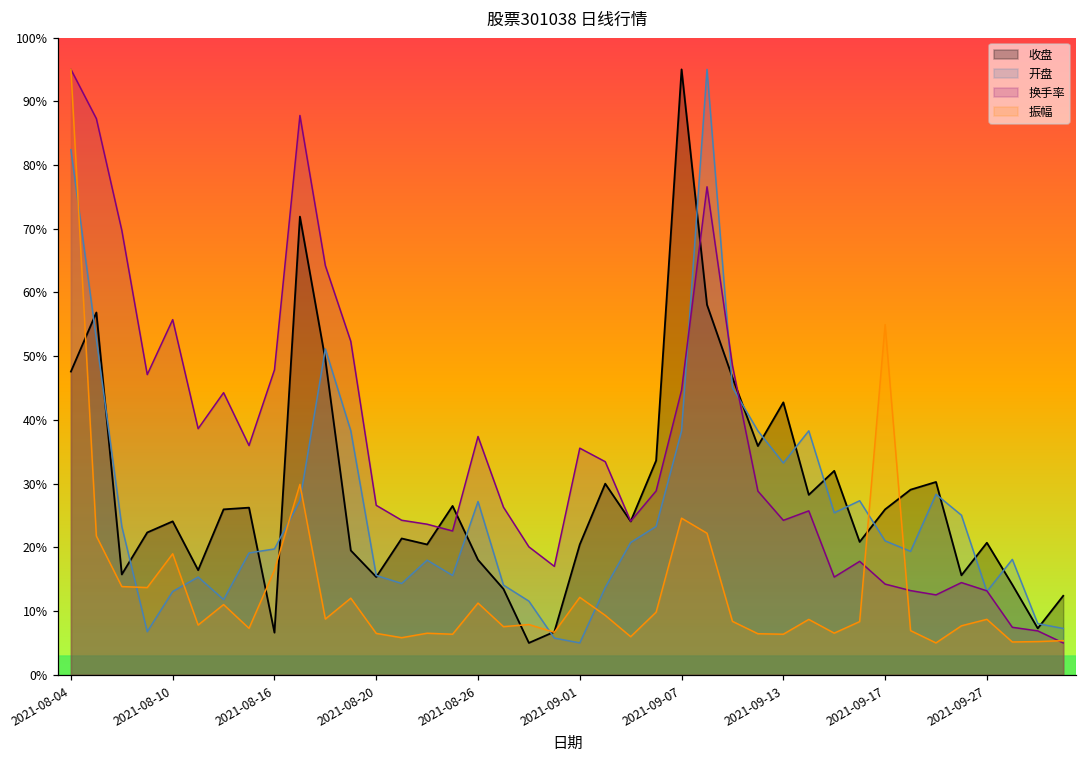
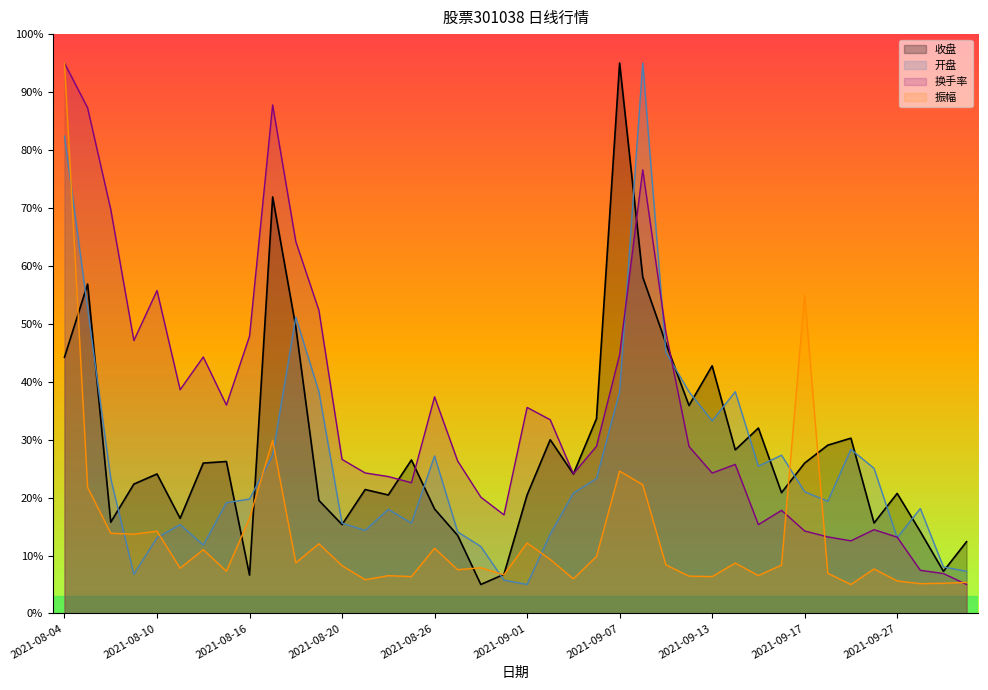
收盘, 2021-08-04: 48% -> 44%
振幅, 2021-08-10: 19% -> 14%
振幅, 2021-08-20: 6% -> 8%
振幅, 2021-09-27: 9% -> 6%
